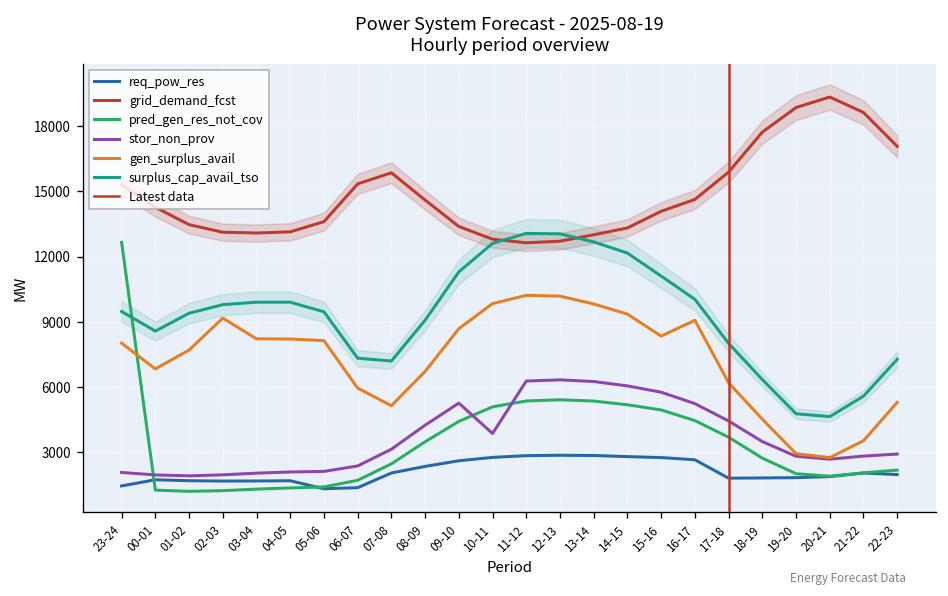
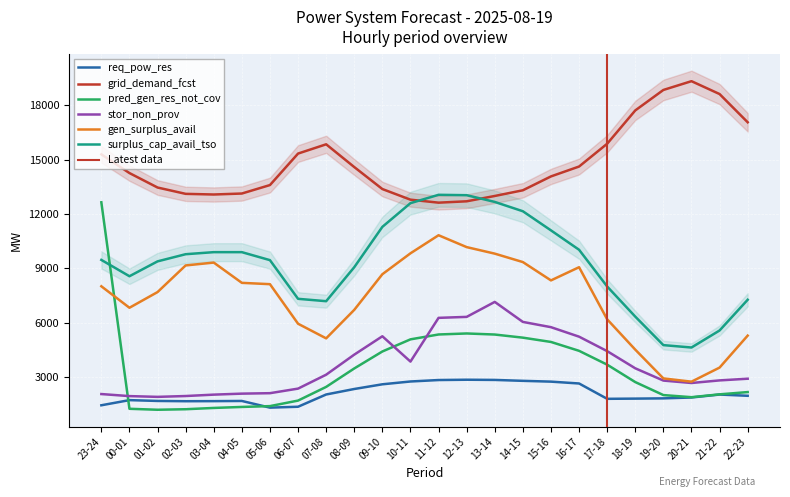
gen_surplus_avail, 03-04: 8200 -> 9300
gen_surplus_avail, 11-12: 10200 -> 10800
stor_non_prov, 13-14: 6300 -> 7200
